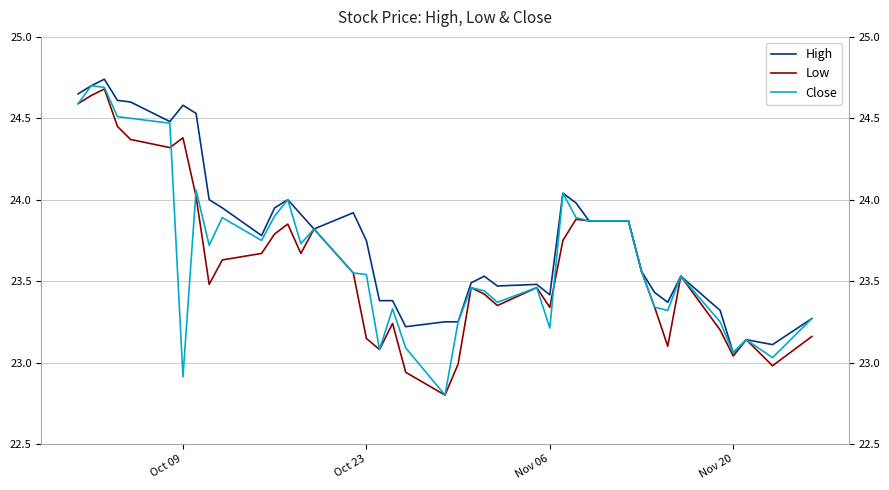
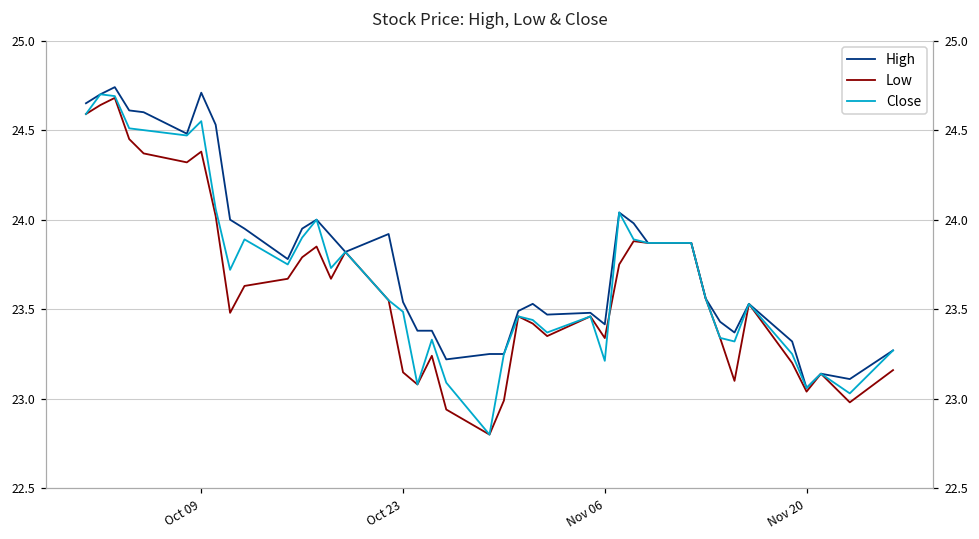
High, Oct 09: 24.58 -> 24.71
Close, Oct 09: 22.91 -> 24.55
High, Oct 23: 23.75 -> 23.54
Close, Oct 23: 23.54 -> 23.49
